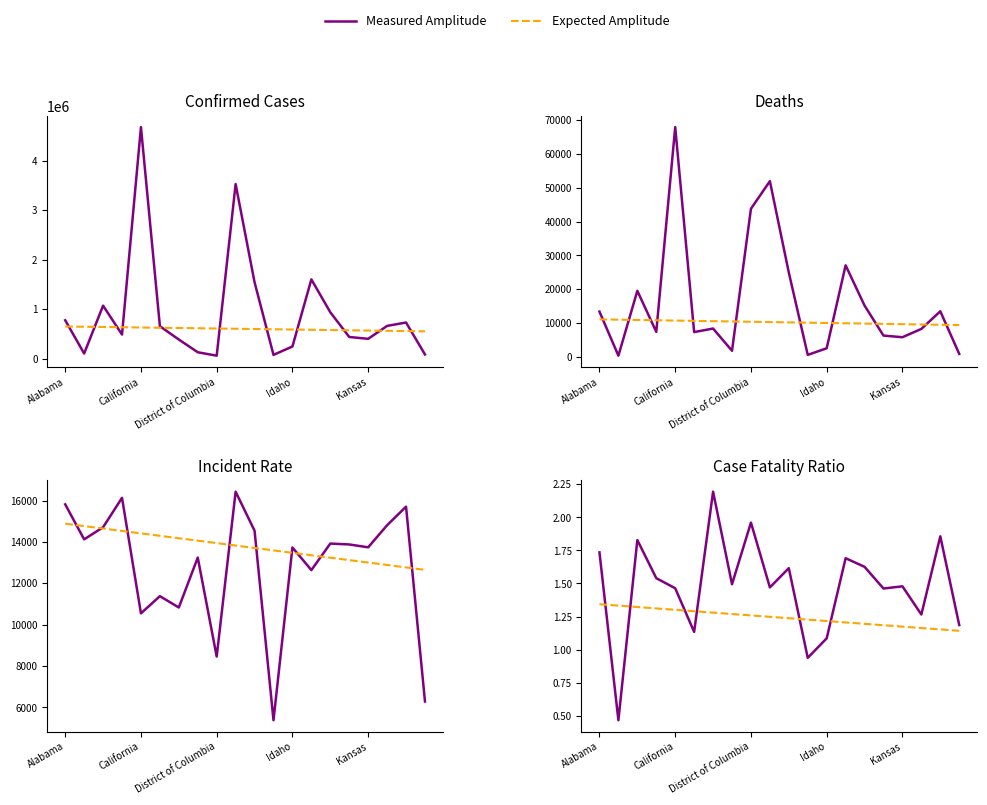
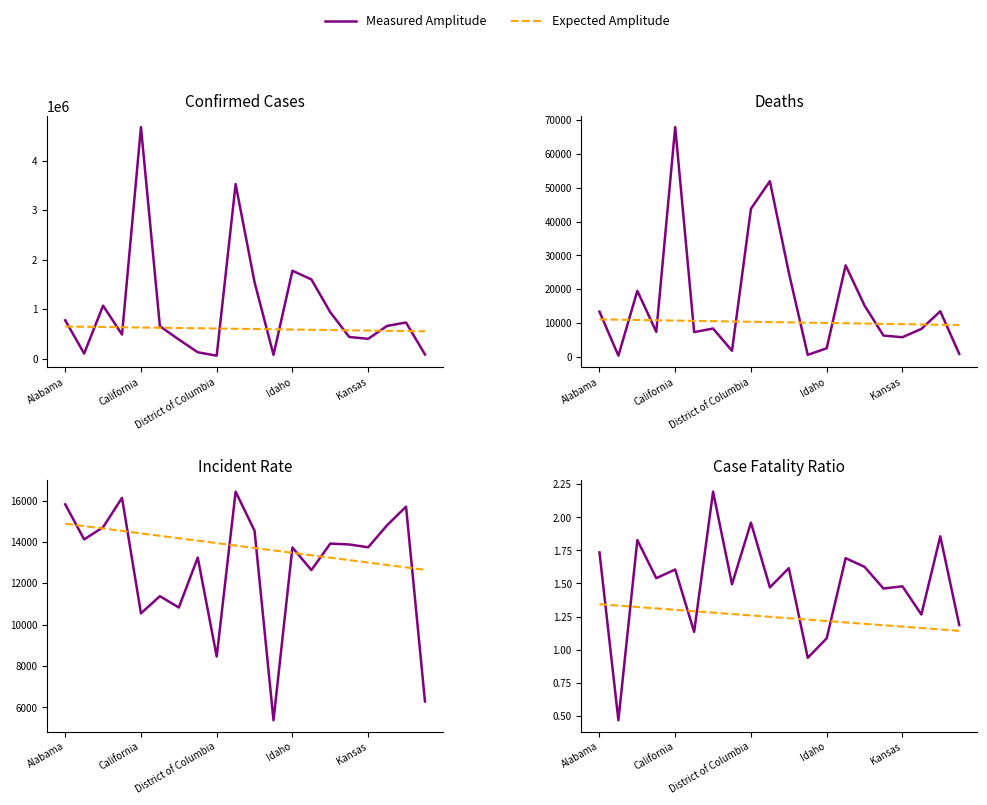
Confirmed Cases, Measured Amplitude, Idaho: 200000 -> 1800000
Case Fatality Ratio, Measured Amplitude, California: 1.46 -> 1.61
